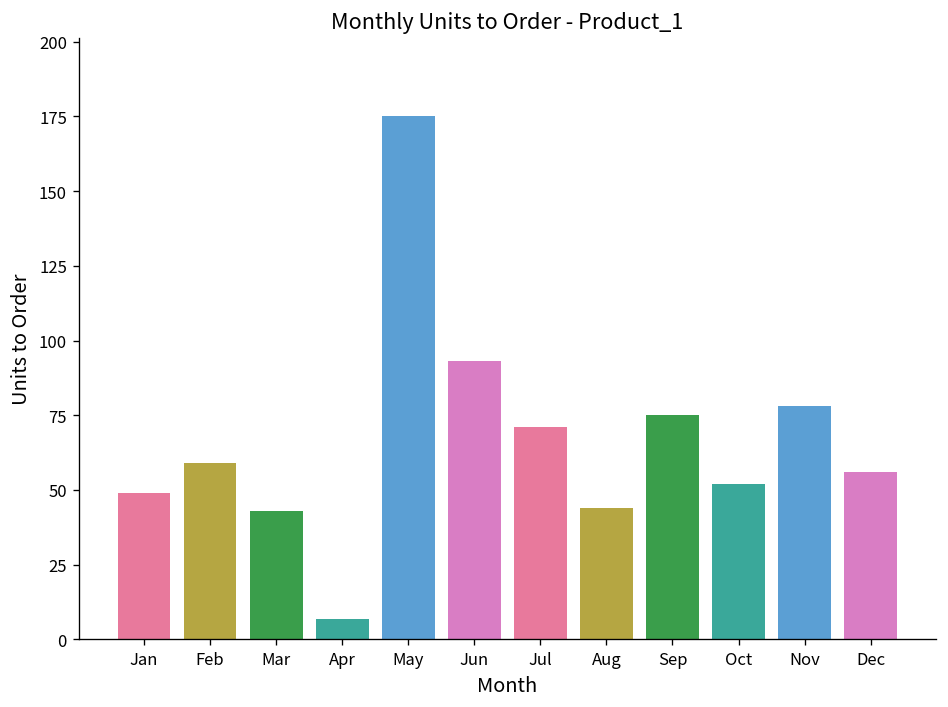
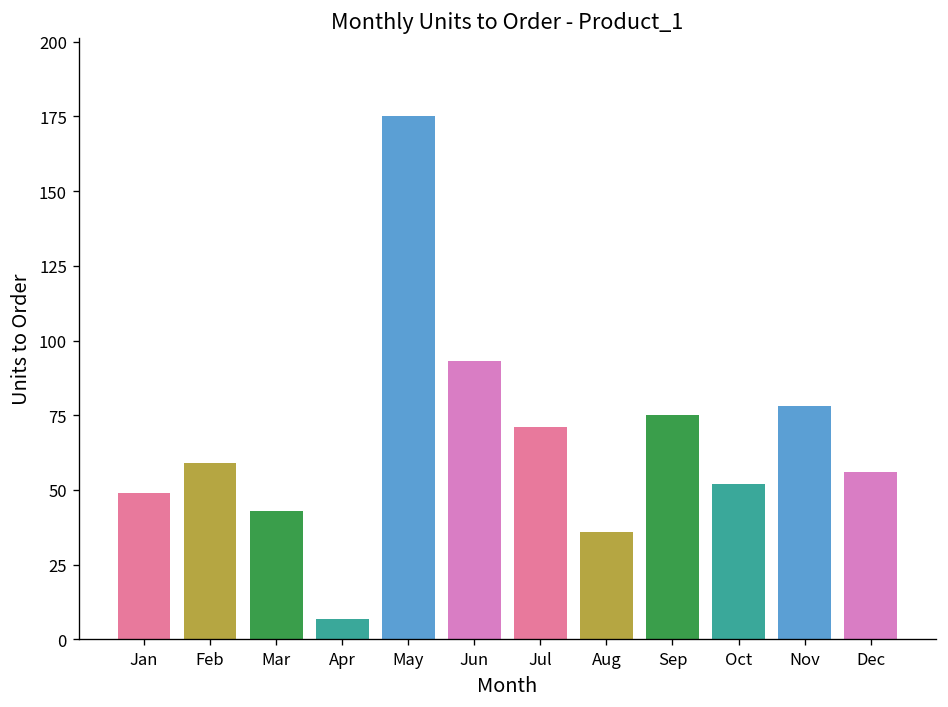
Aug: 44 -> 36
